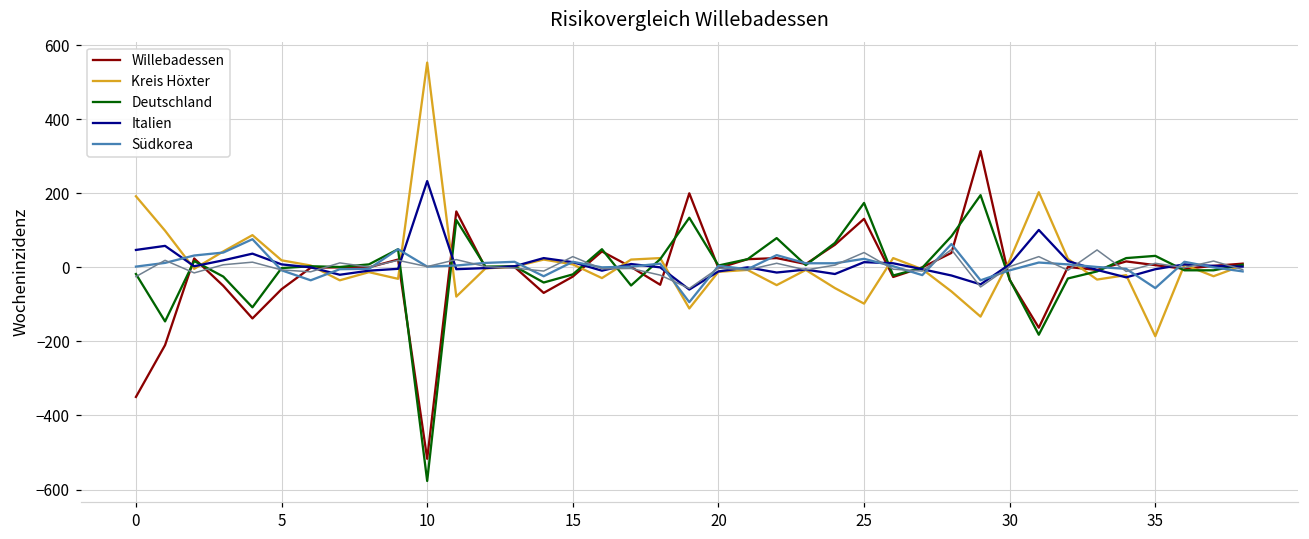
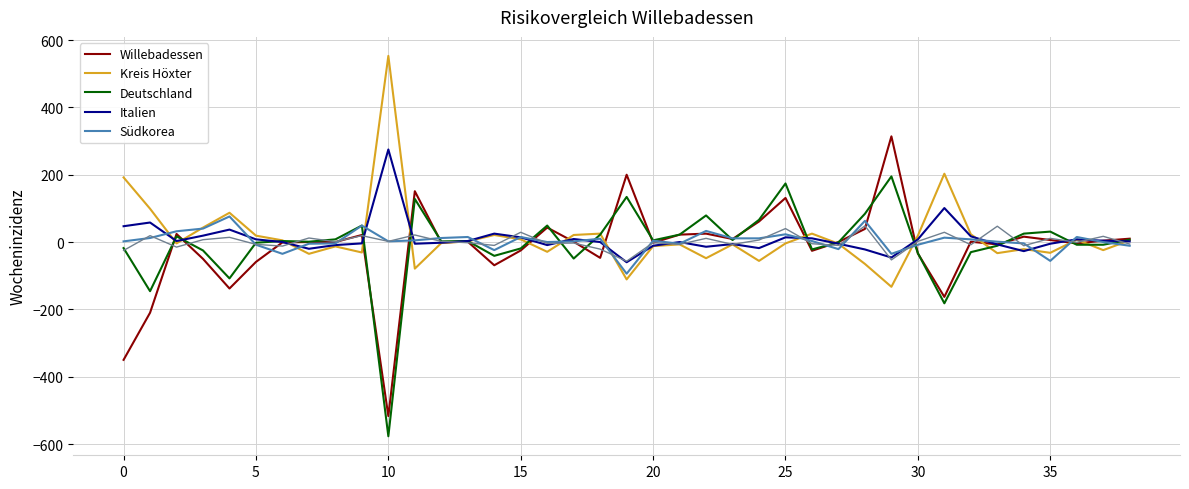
Italien, 10: 230 -> 280
Kreis Höxter, 25: -100 -> 0
Kreis Höxter, 35: -190 -> -30
